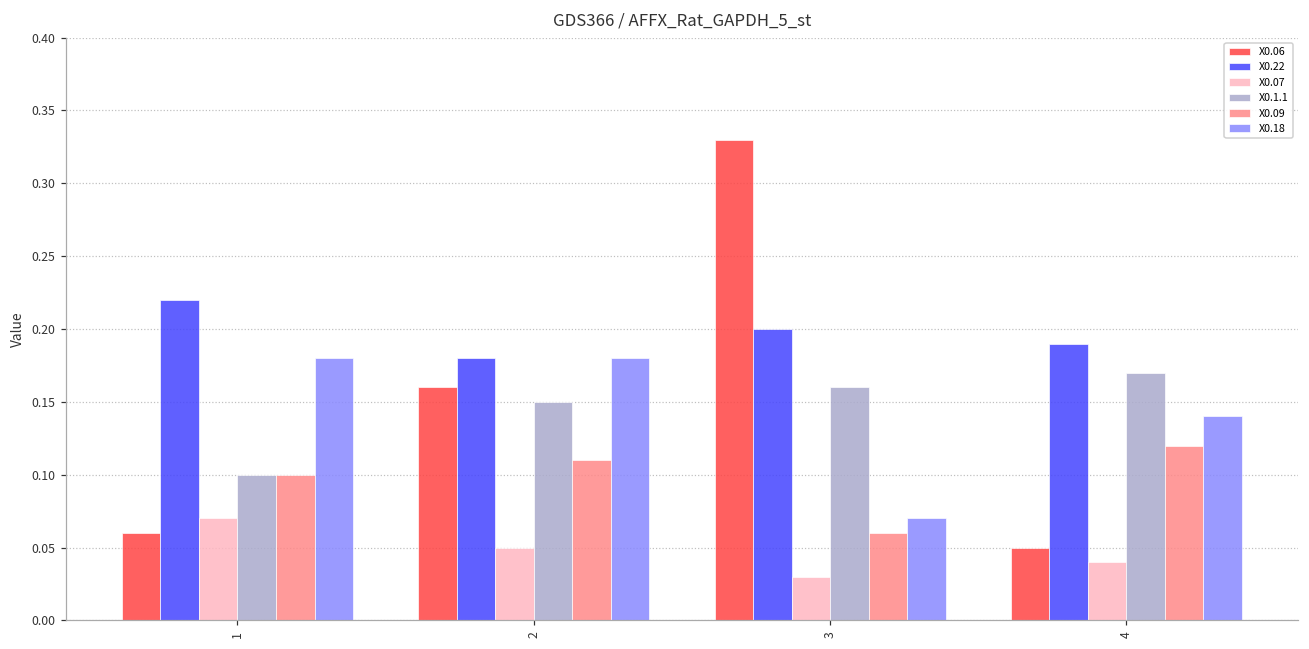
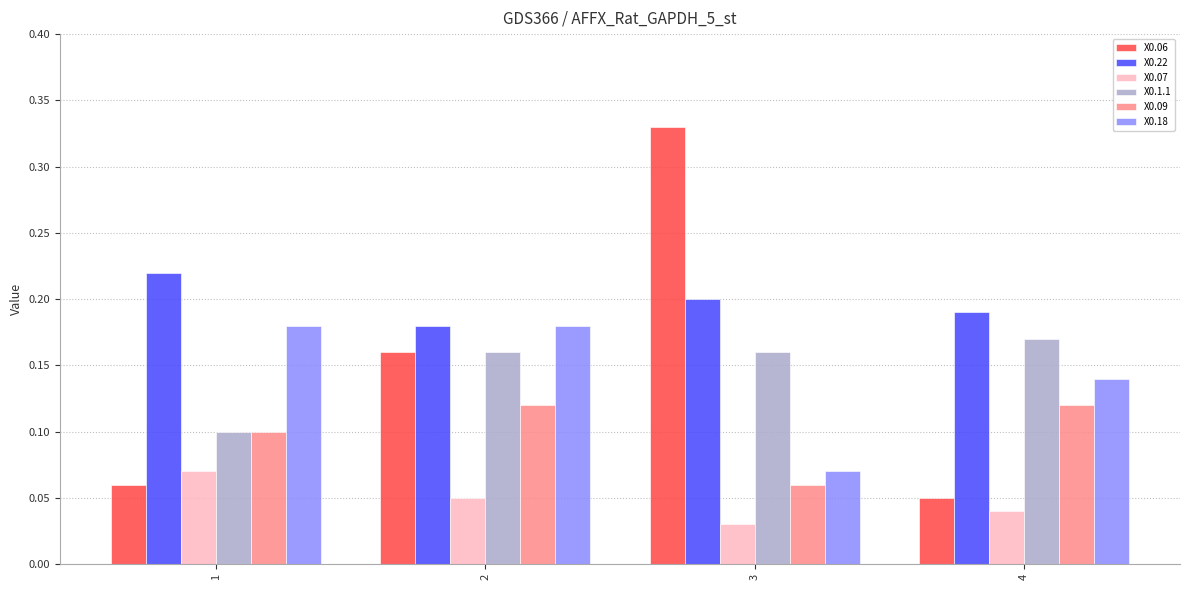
X0.1.1, 2: 0.15 -> 0.16
X0.09, 2: 0.11 -> 0.12
